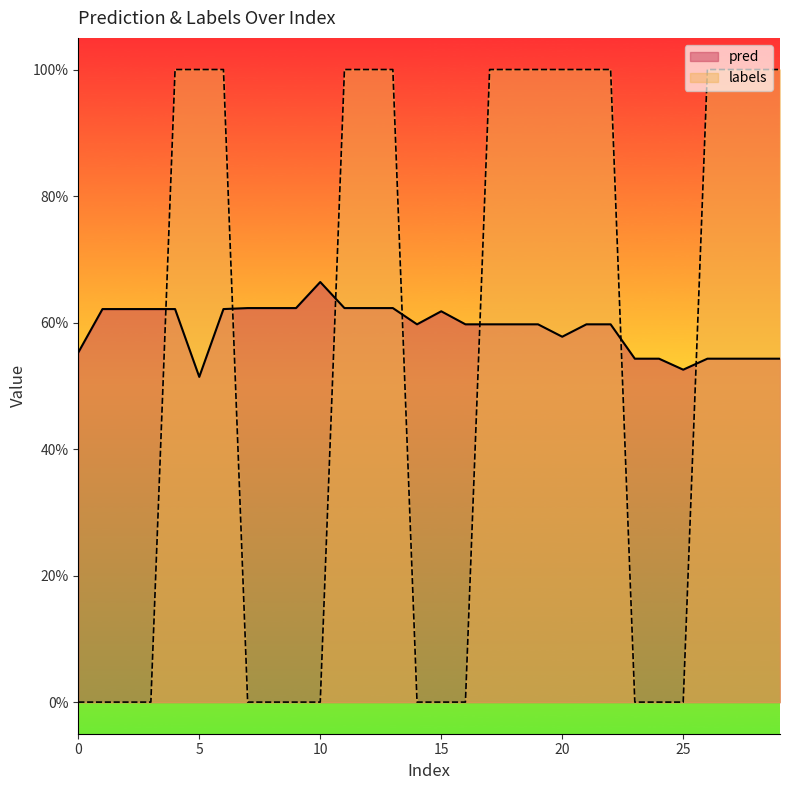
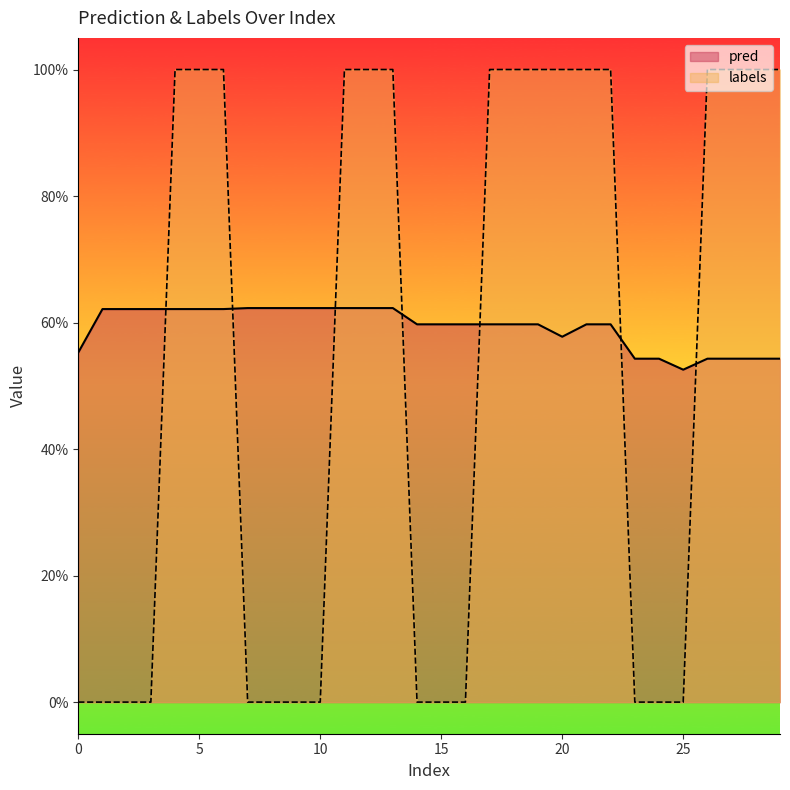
pred, 5: 51% -> 62%
pred, 10: 66% -> 62%
pred, 15: 62% -> 60%
